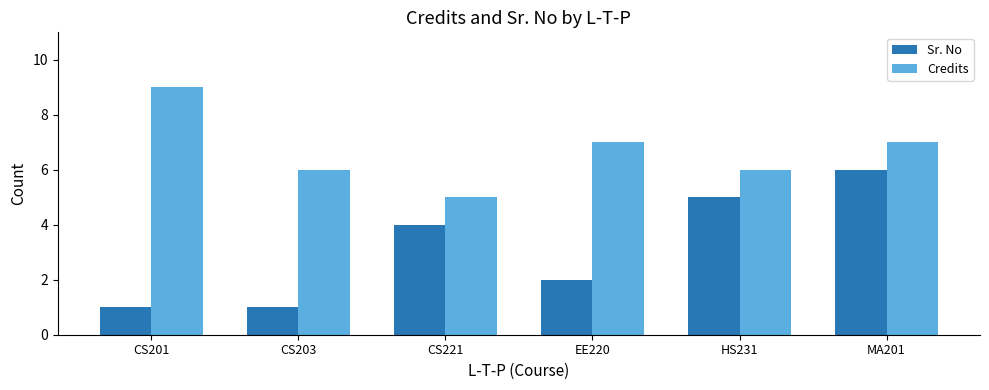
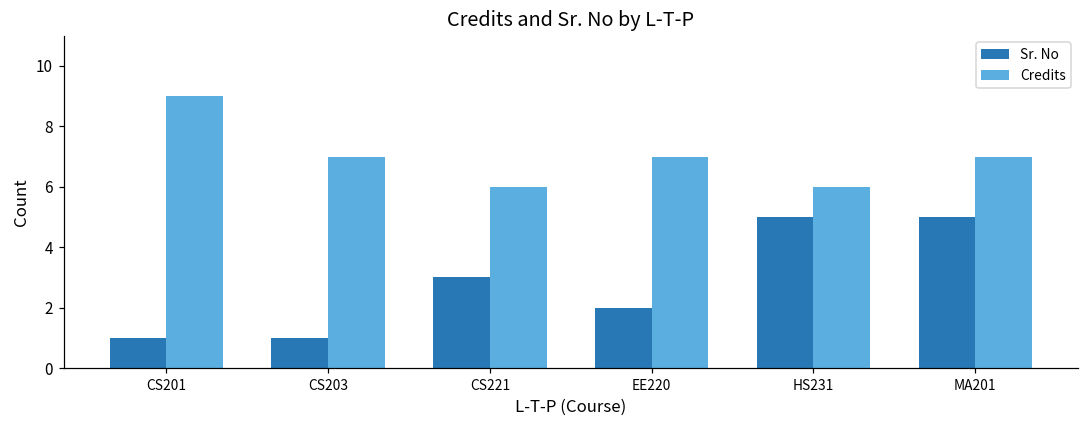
Credits, CS203: 6 -> 7
Sr. No, CS221: 4 -> 3
Credits, CS221: 5 -> 6
Sr. No, MA201: 6 -> 5
